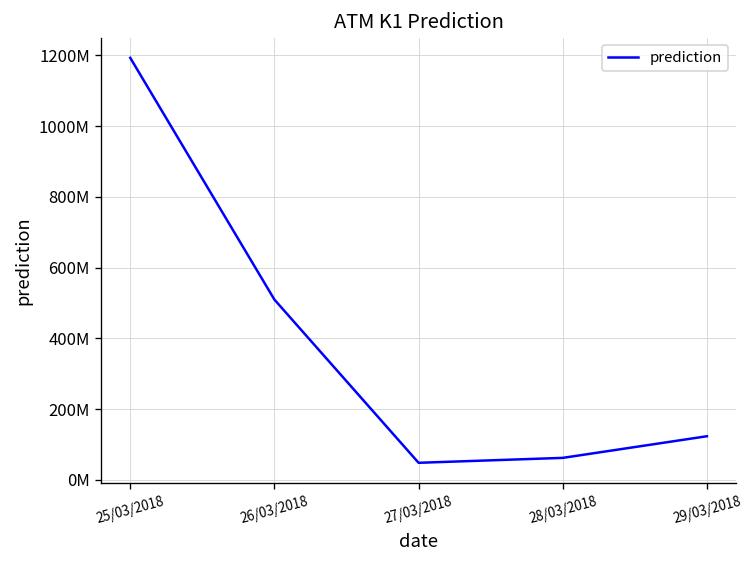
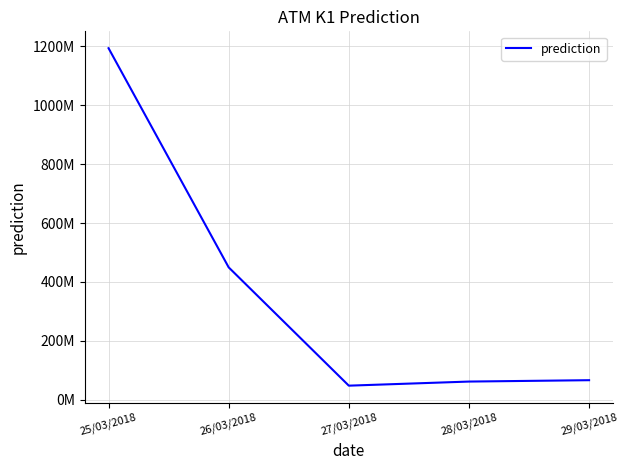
26/03/2018: 510000000 -> 450000000
29/03/2018: 120000000 -> 70000000
